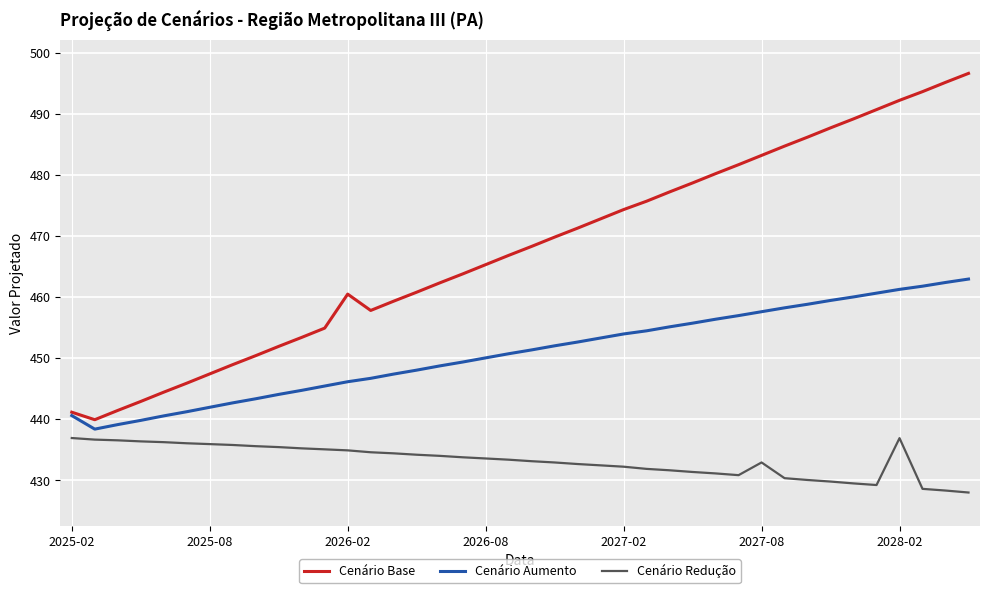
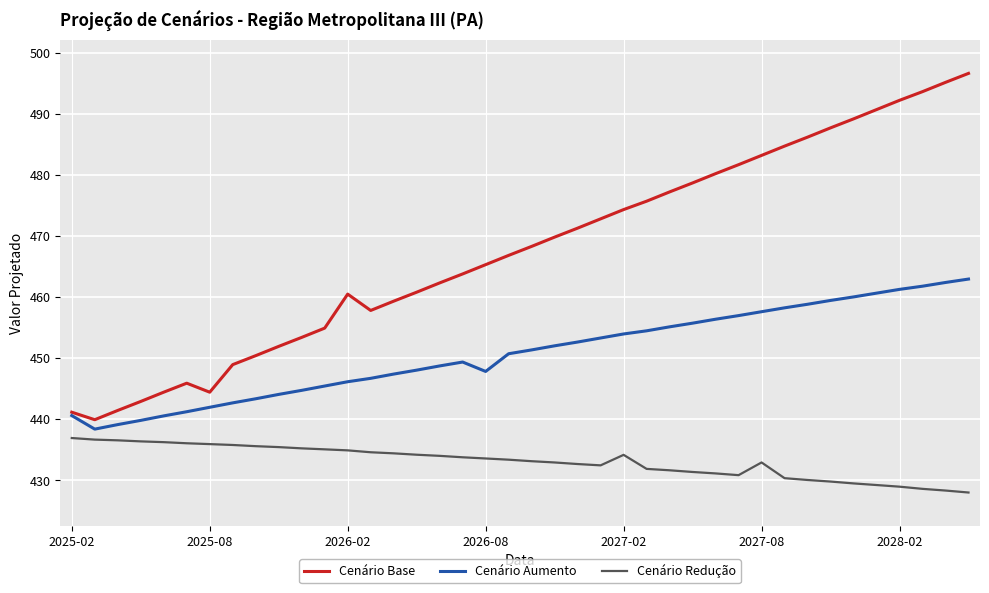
Cenário Base, 2025-08: 447 -> 444
Cenário Aumento, 2026-08: 450 -> 448
Cenário Redução, 2027-02: 432 -> 434
Cenário Redução, 2028-02: 437 -> 429
